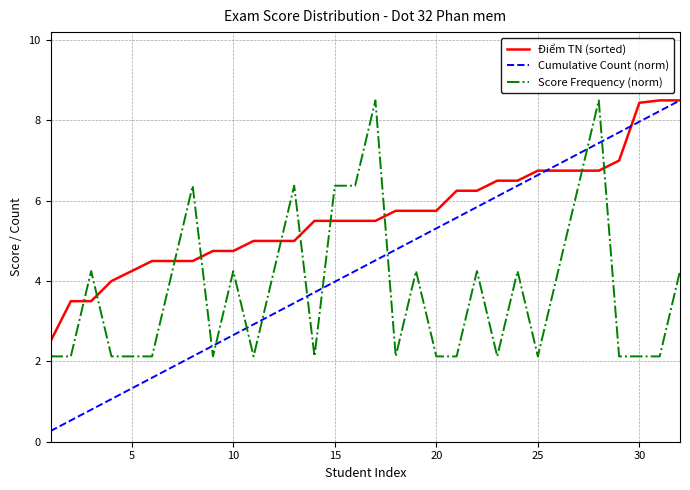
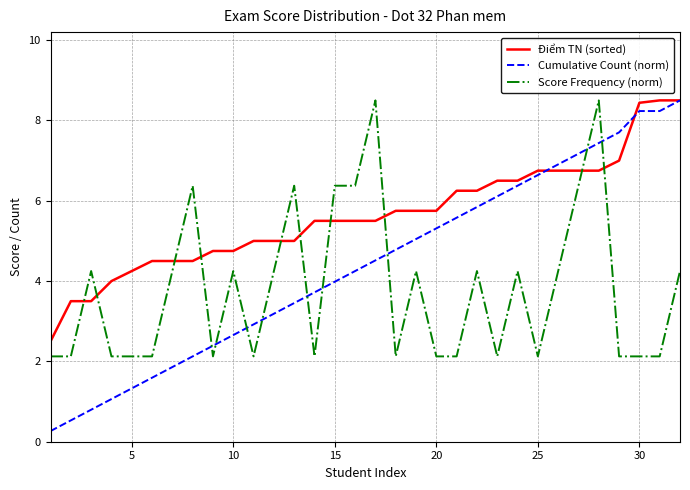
Cumulative Count (norm), 30: 8.0 -> 8.2
